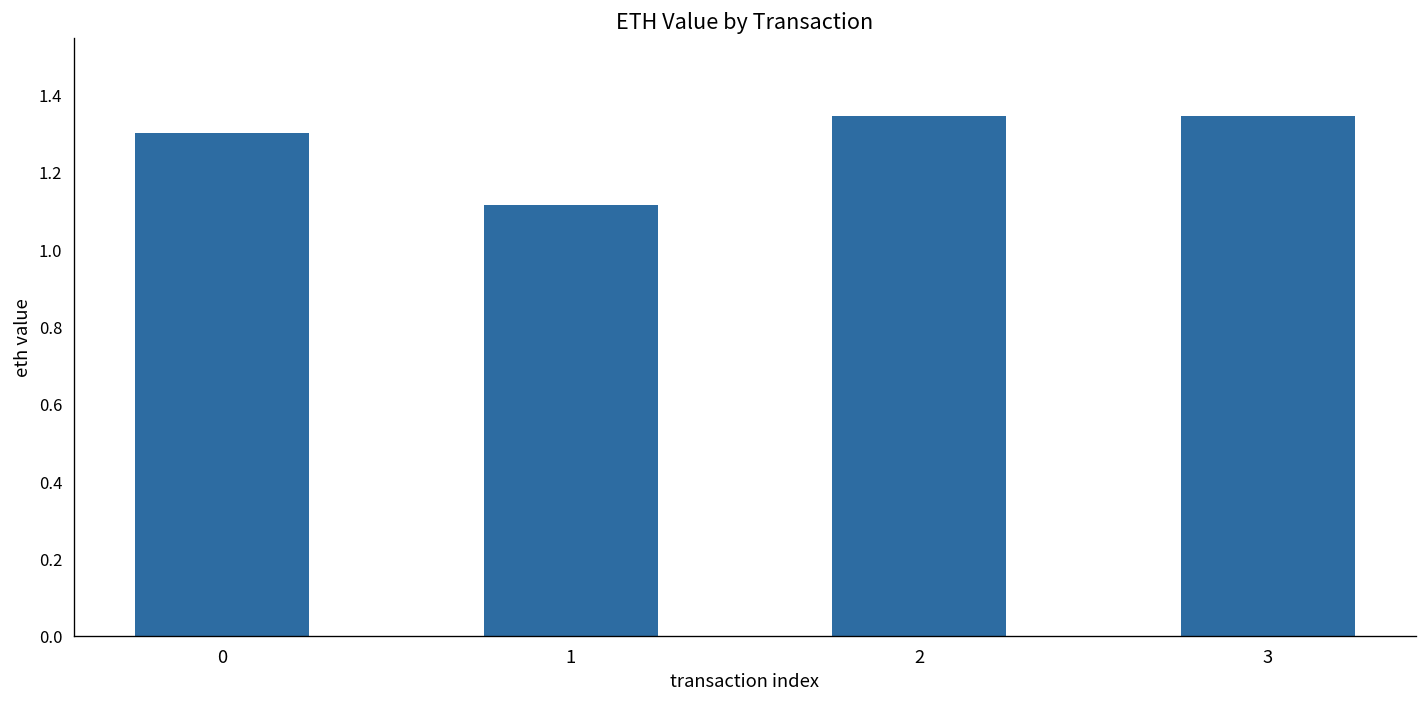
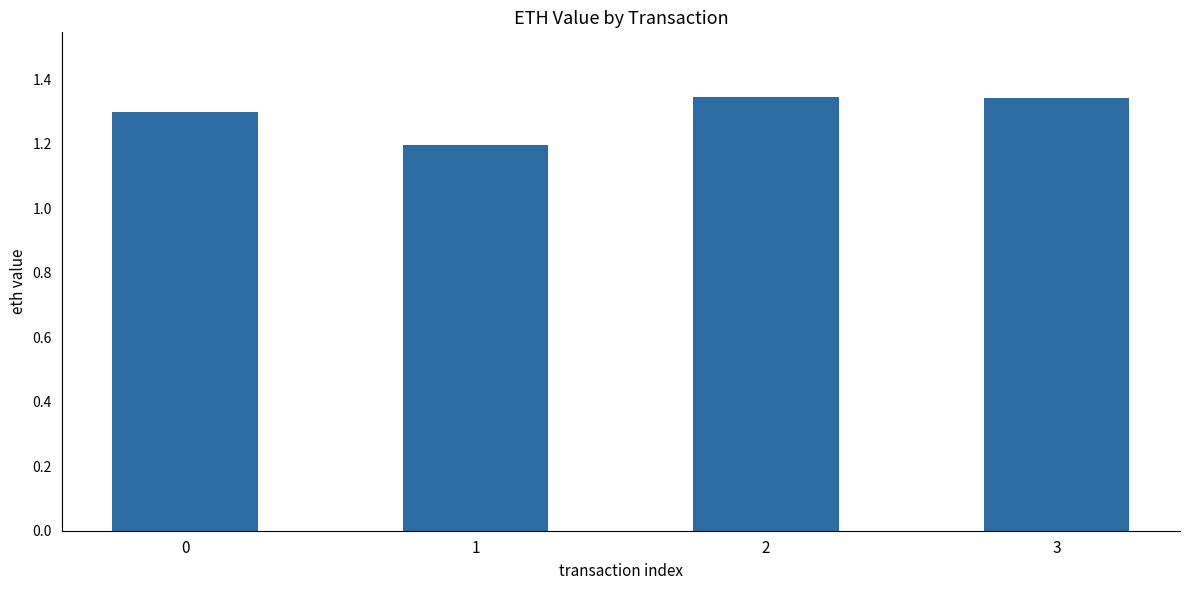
1: 1.11 -> 1.20
